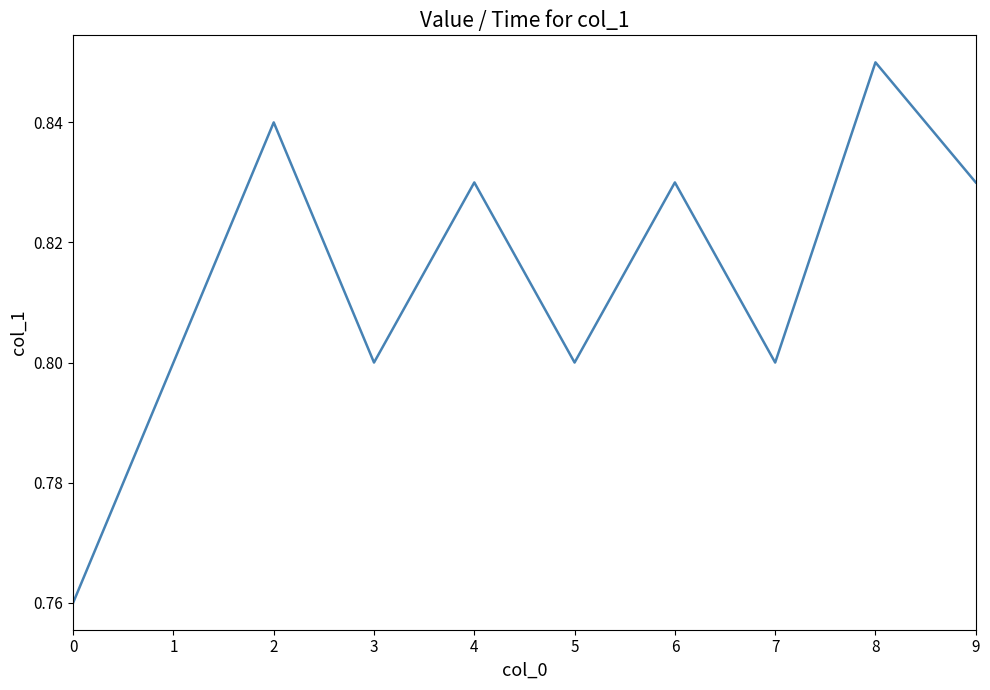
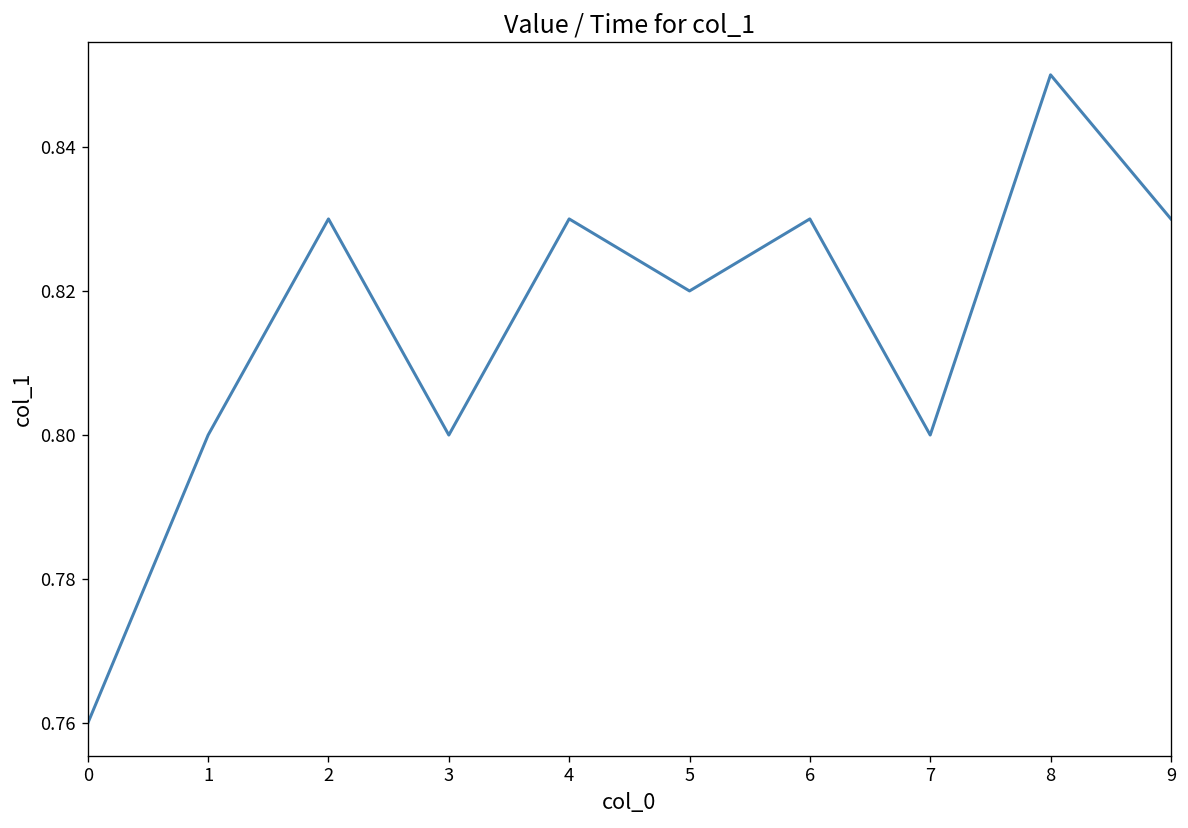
2: 0.84 -> 0.83
5: 0.80 -> 0.82
